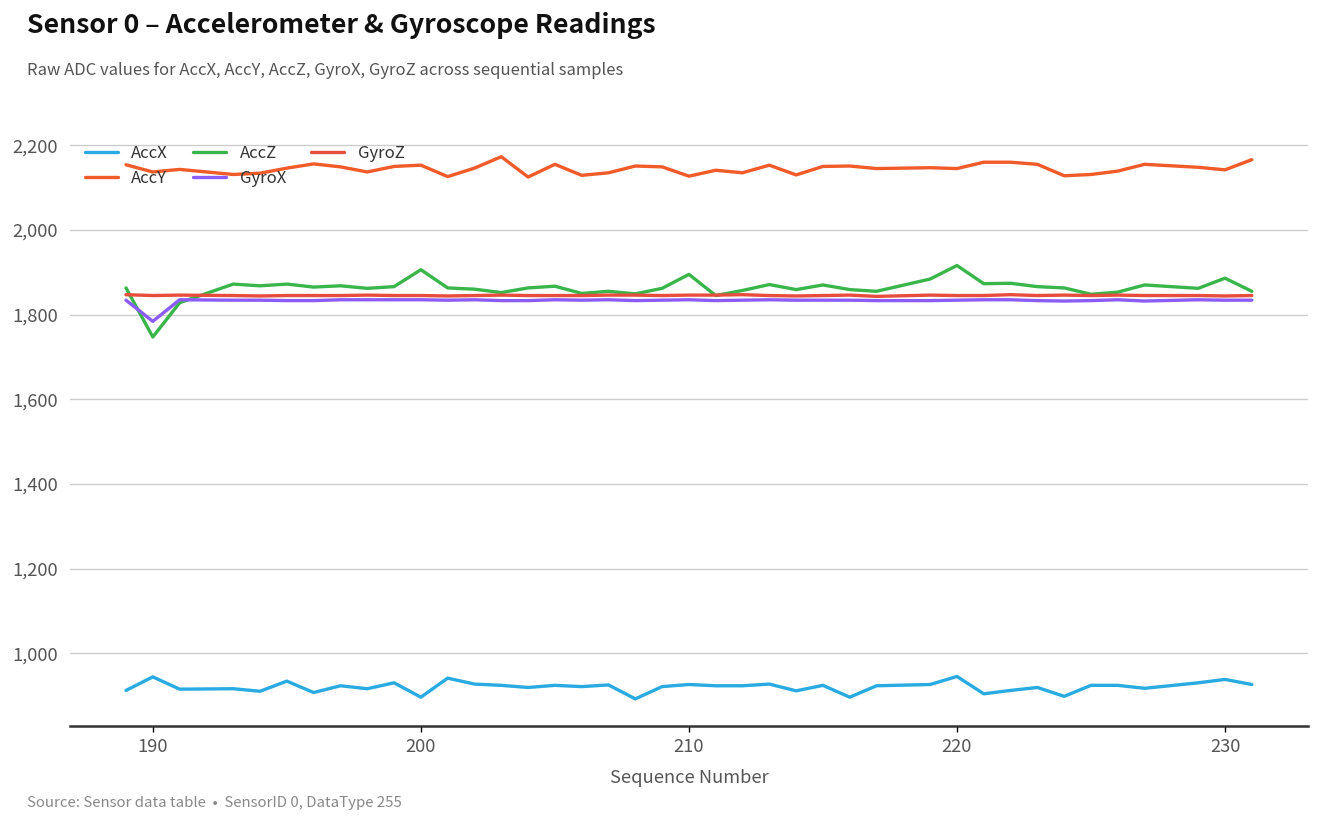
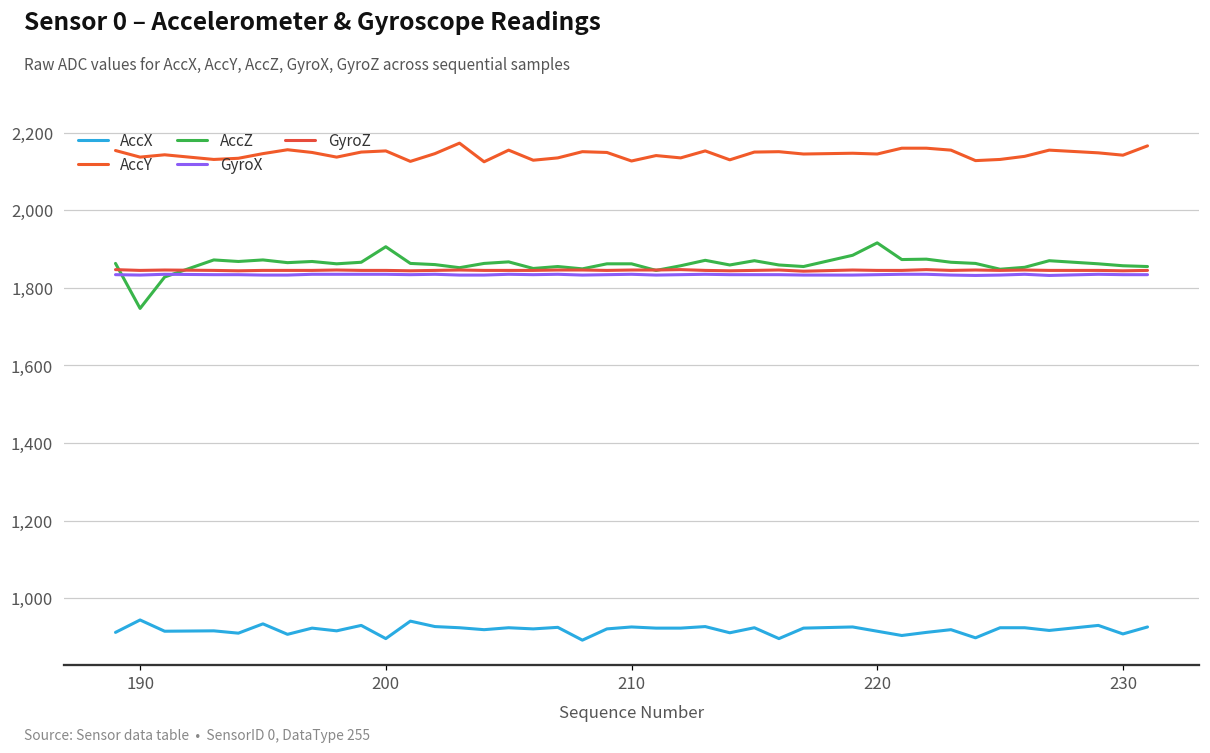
GyroX, 190: 1,780 -> 1,830
AccZ, 210: 1,900 -> 1,860
AccX, 220: 950 -> 920
AccX, 230: 940 -> 910
AccZ, 230: 1,890 -> 1,860
